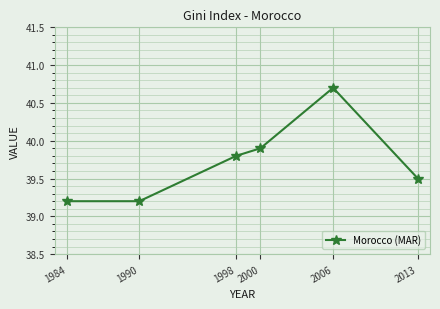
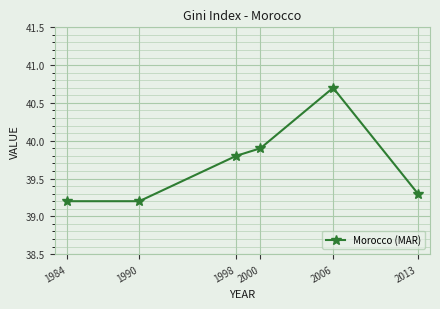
2013: 39.5 -> 39.3
